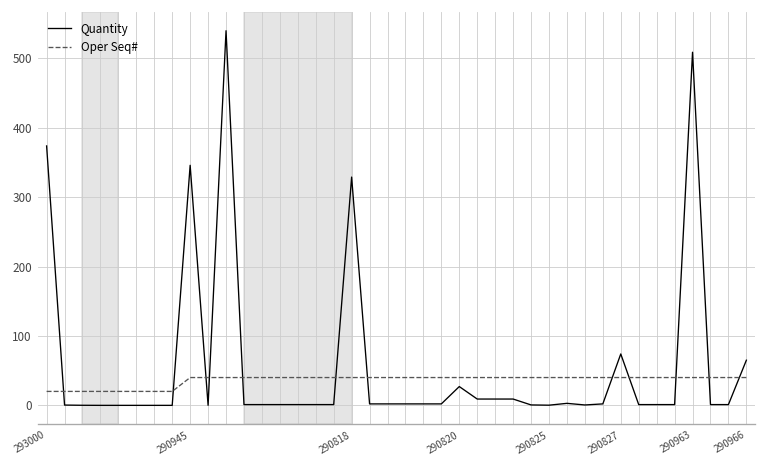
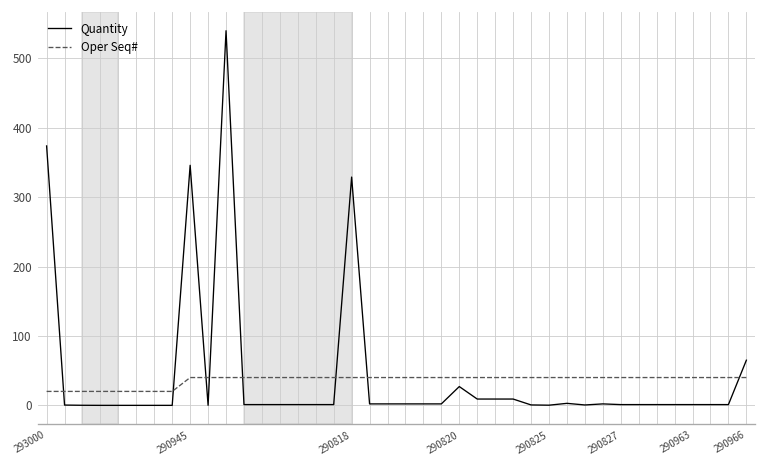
Quantity, 290827: 70 -> 0
Quantity, 290963: 510 -> 0
